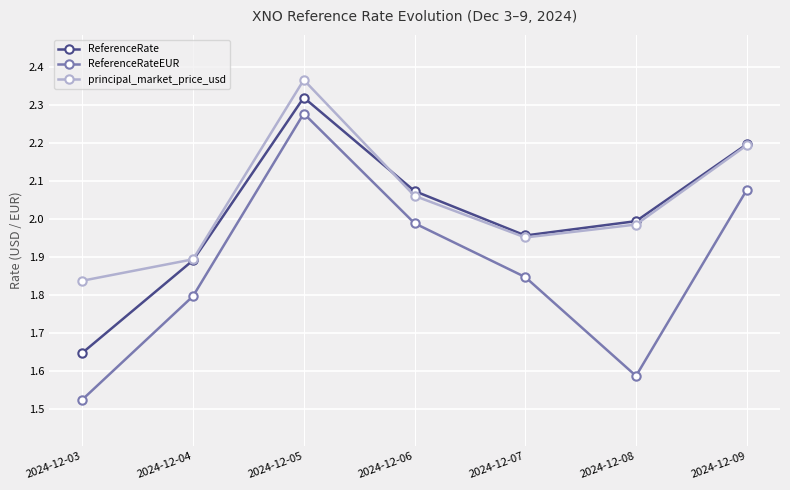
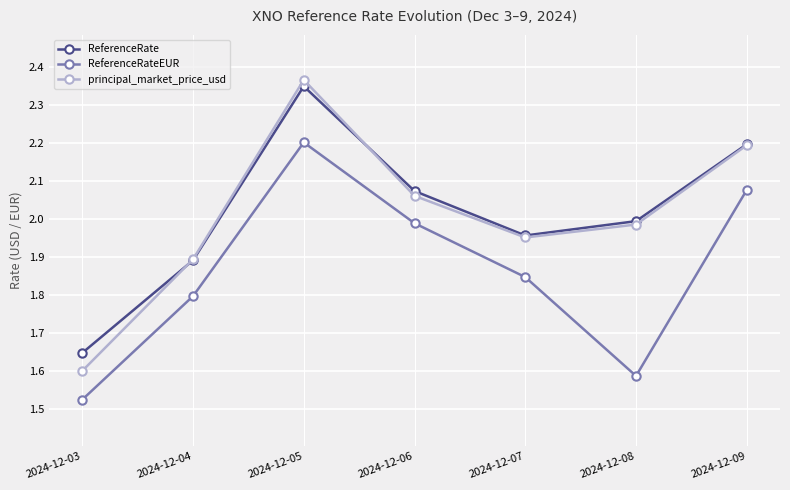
principal_market_price_usd, 2024-12-03: 1.84 -> 1.60
ReferenceRate, 2024-12-05: 2.32 -> 2.35
ReferenceRateEUR, 2024-12-05: 2.28 -> 2.20
